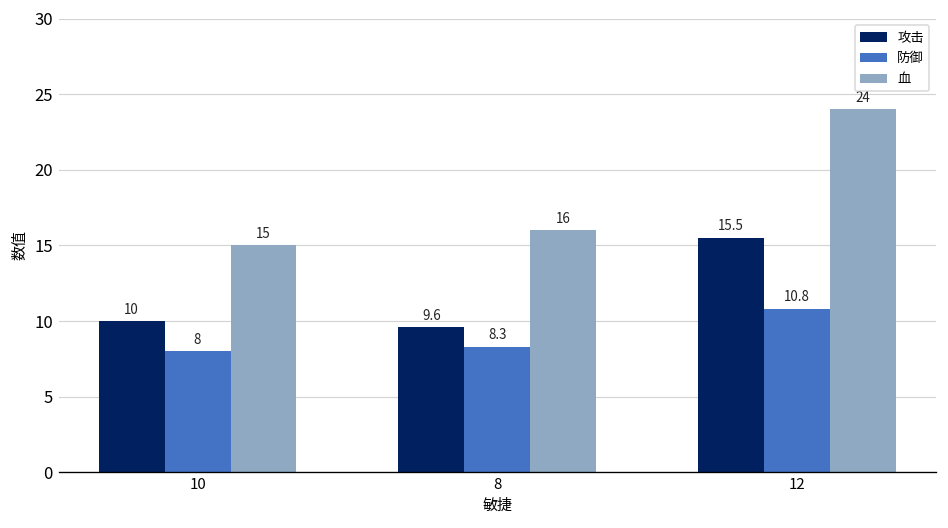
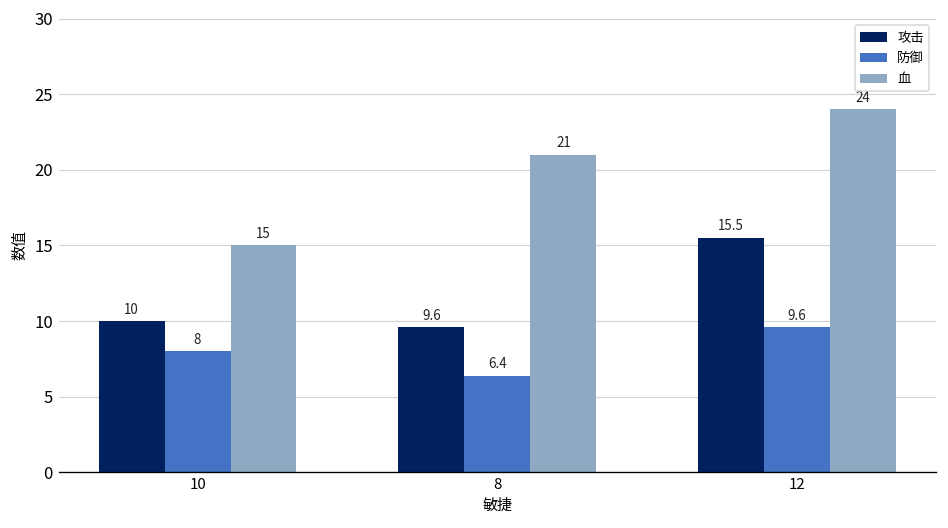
防御, 8: 8.3 -> 6.4
血, 8: 16 -> 21
防御, 12: 10.8 -> 9.6
